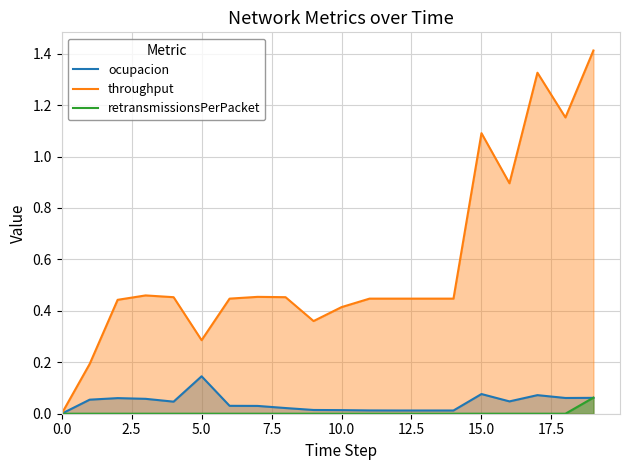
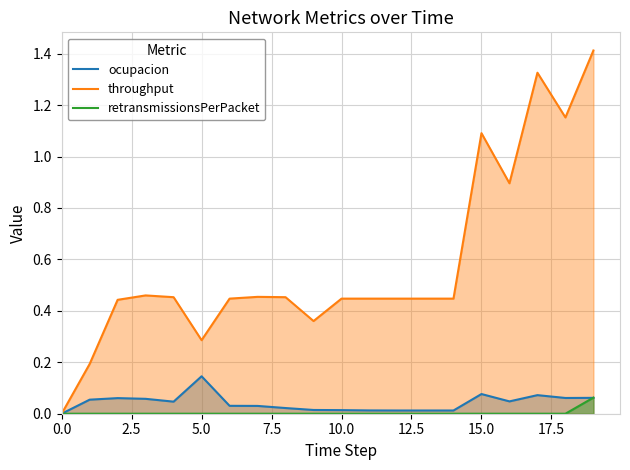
throughput, 10.0: 0.41 -> 0.45
